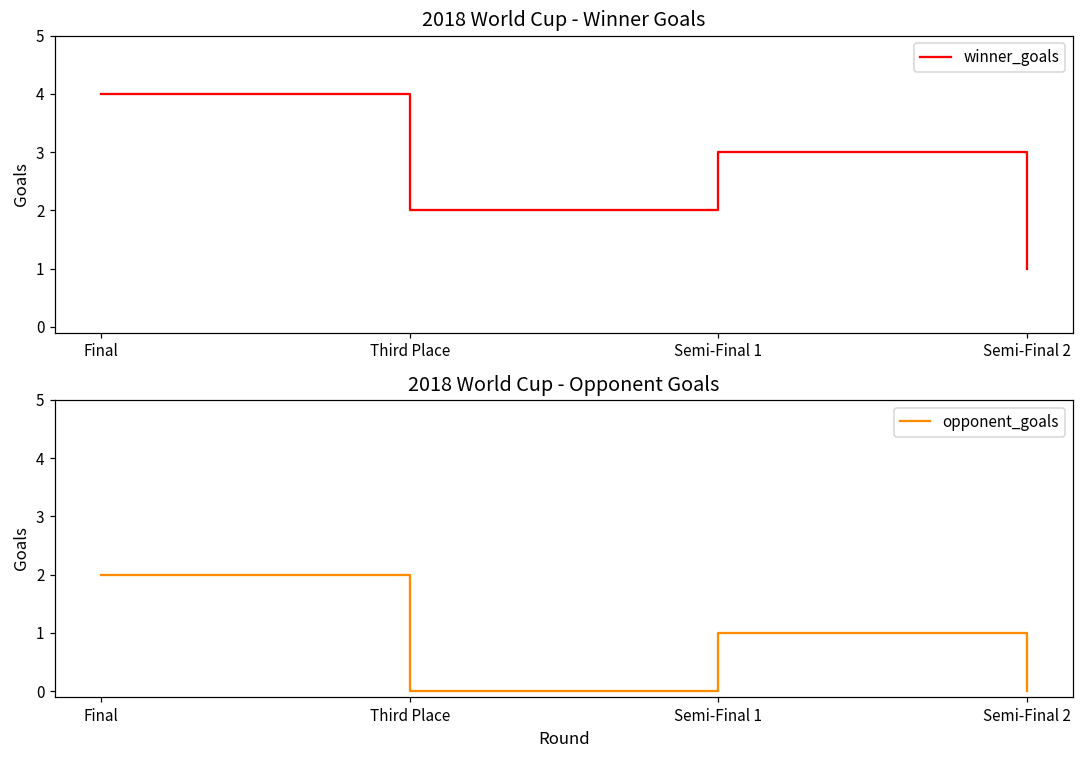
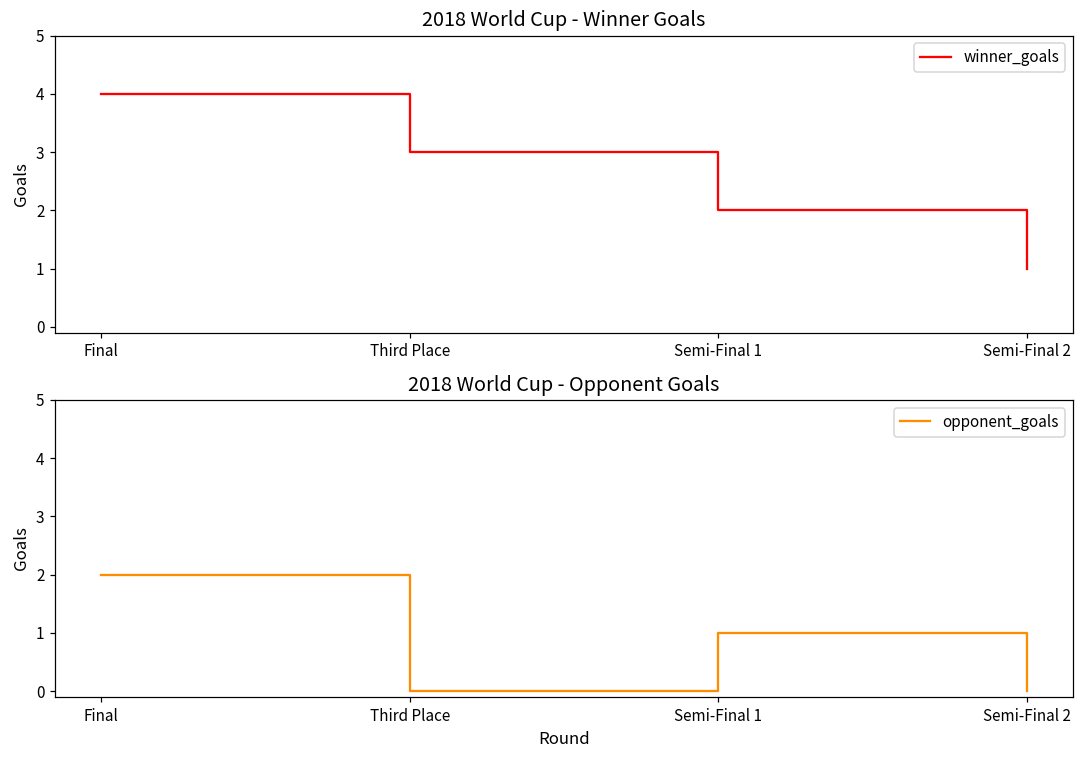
2018 World Cup - Winner Goals, Third Place: 2 -> 3
2018 World Cup - Winner Goals, Semi-Final 1: 3 -> 2
